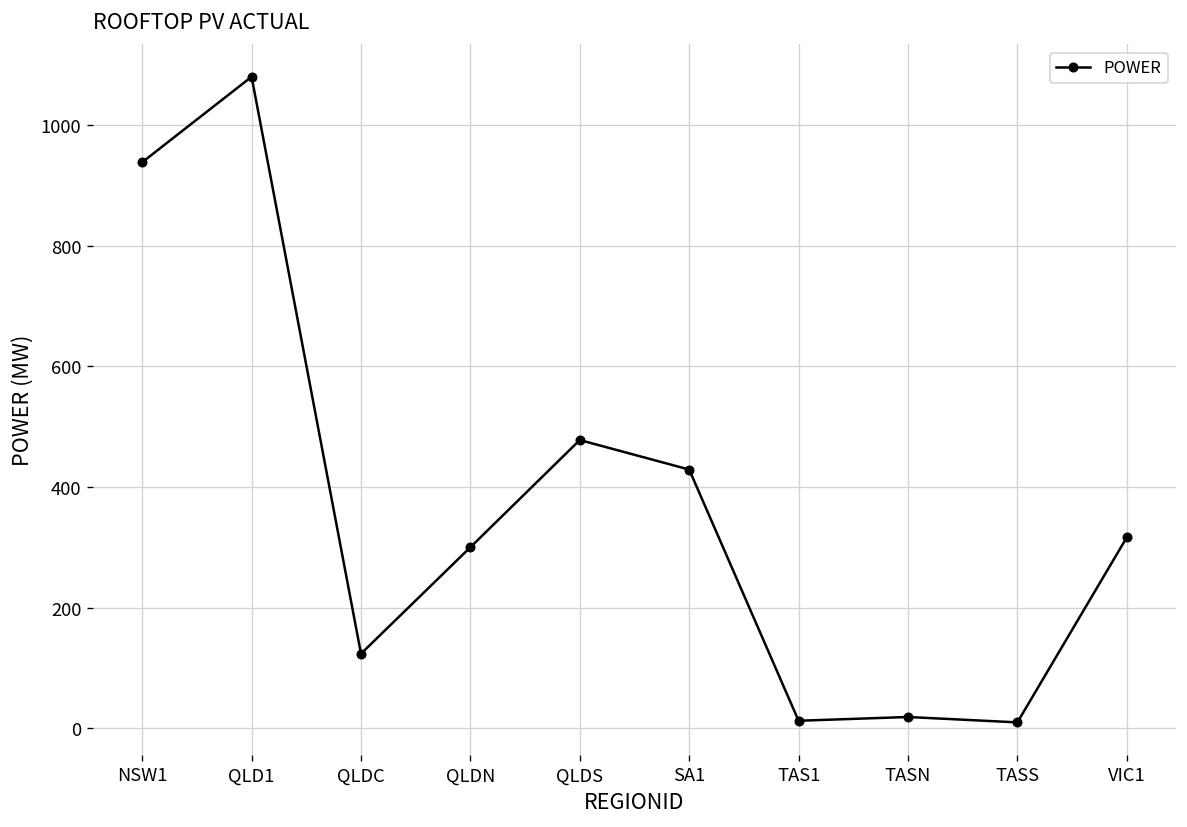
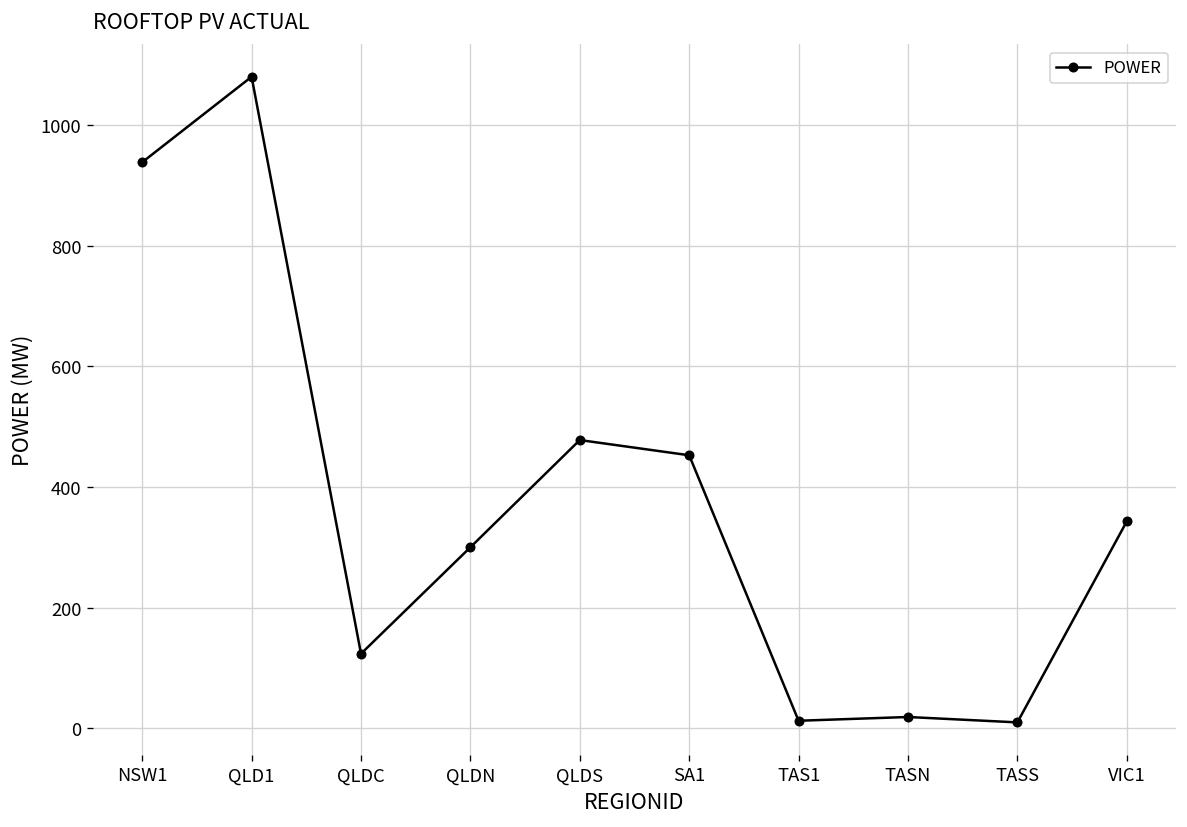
SA1: 430 -> 450
VIC1: 320 -> 340
